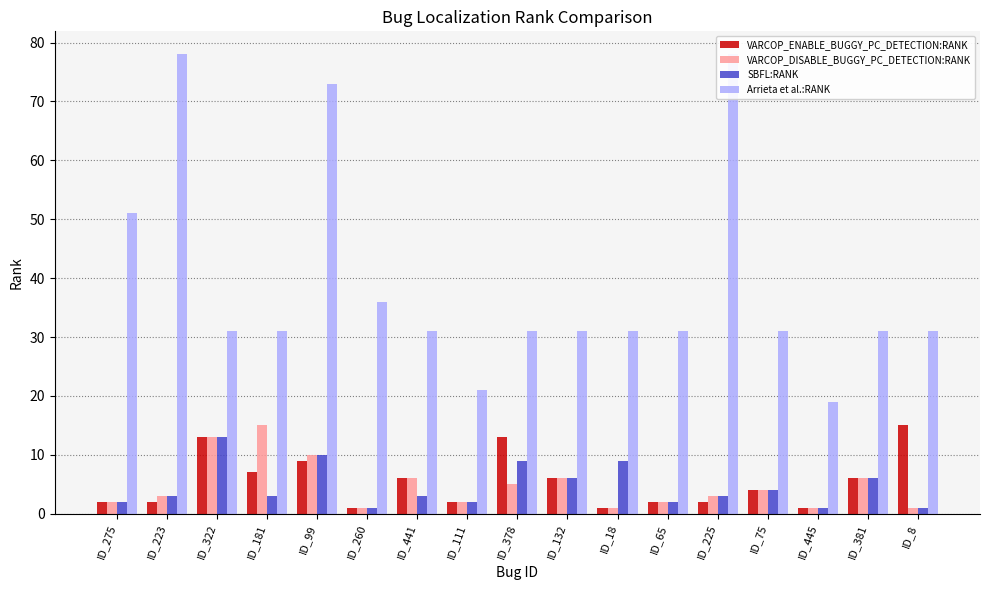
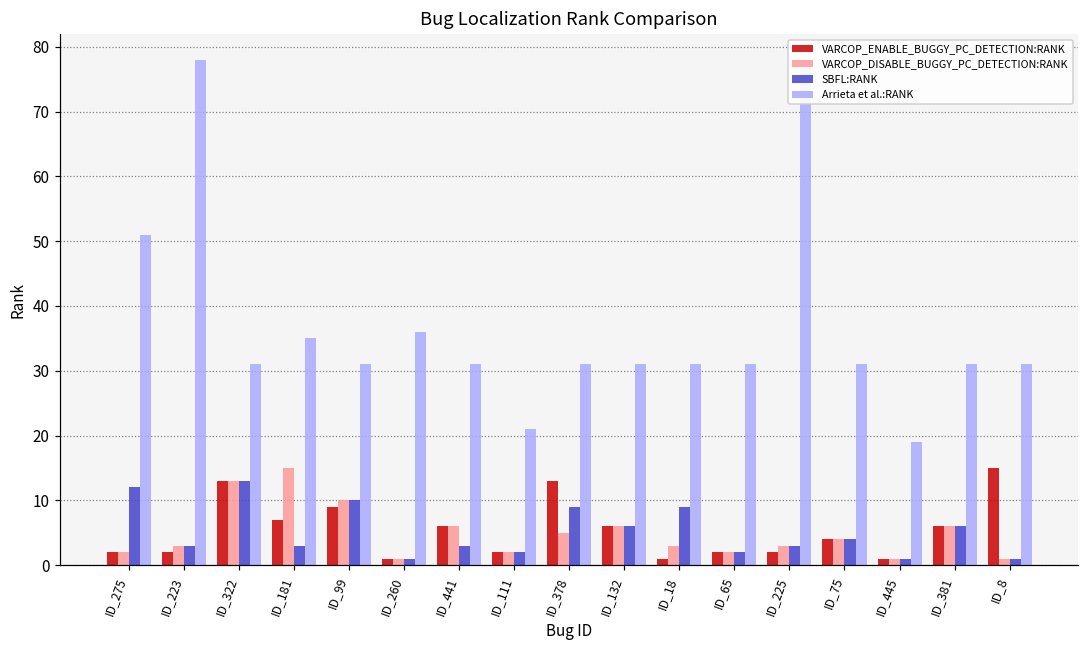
SBFL:RANK, ID_275: 2 -> 12
Arrieta et al.:RANK, ID_181: 31 -> 35
Arrieta et al.:RANK, ID_99: 73 -> 31
VARCOP_DISABLE_BUGGY_PC_DETECTION:RANK, ID_18: 1 -> 3
